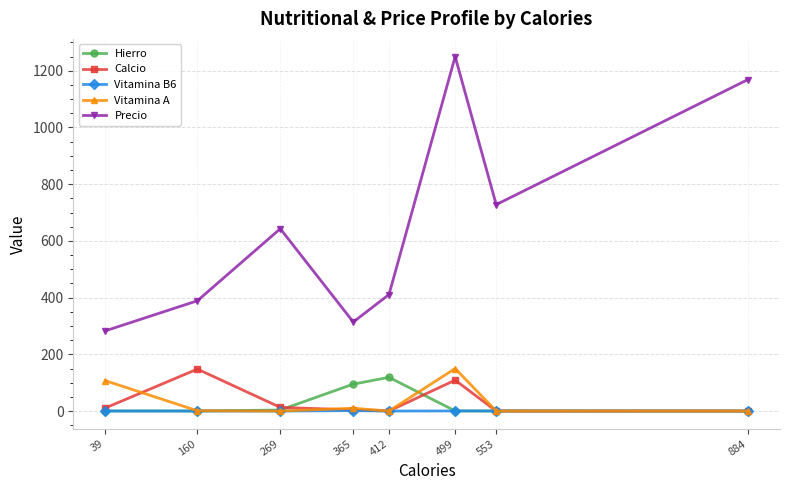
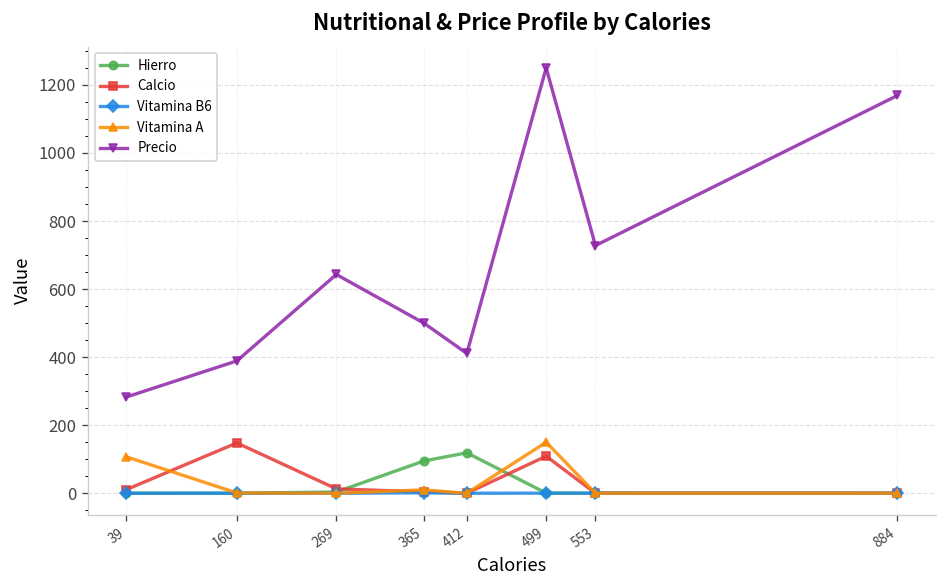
Precio, 365: 310 -> 500
